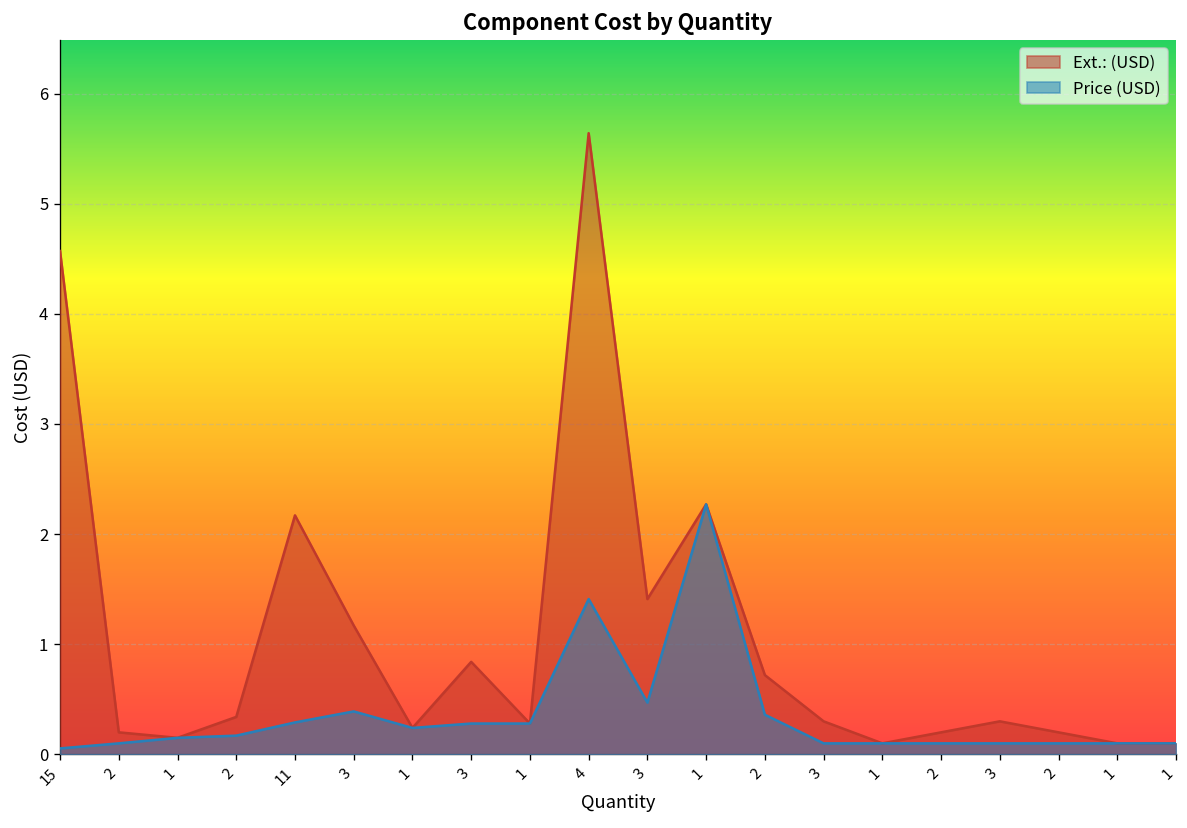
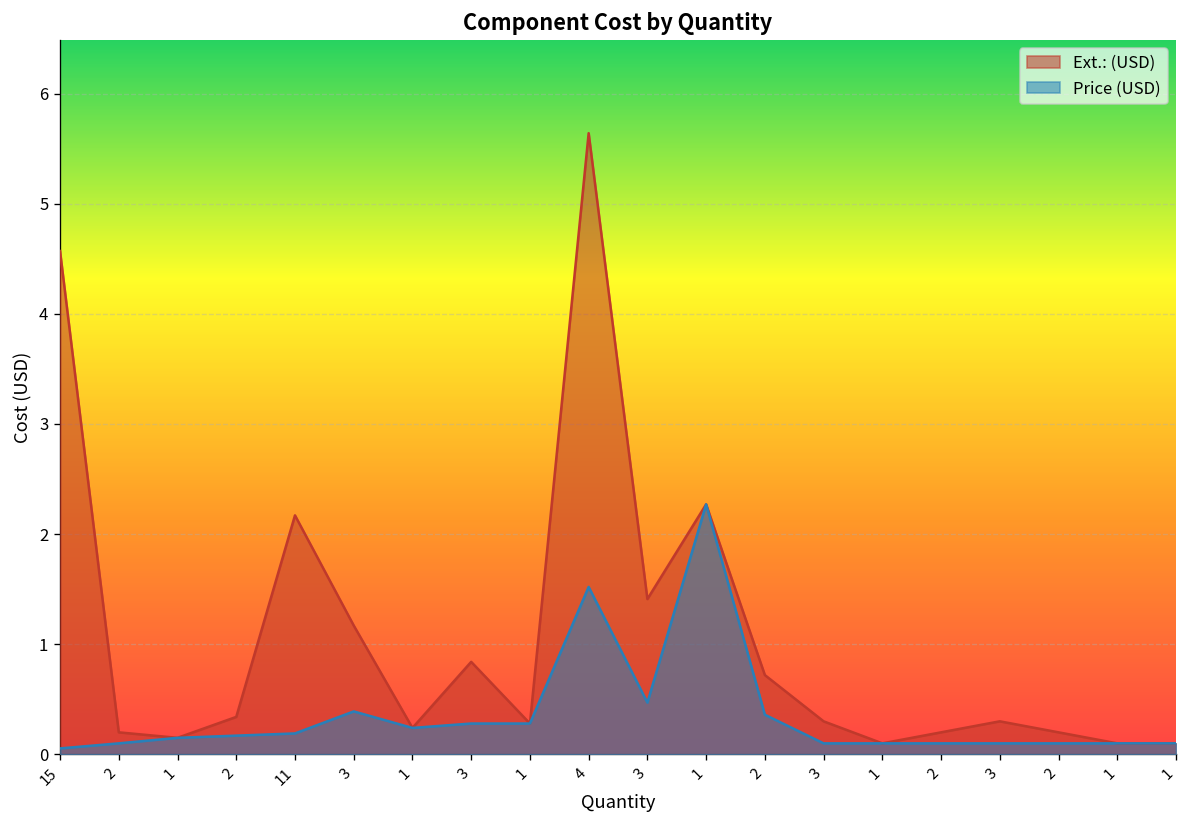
Price (USD), 11: 0.3 -> 0.2
Price (USD), 4: 1.4 -> 1.5
